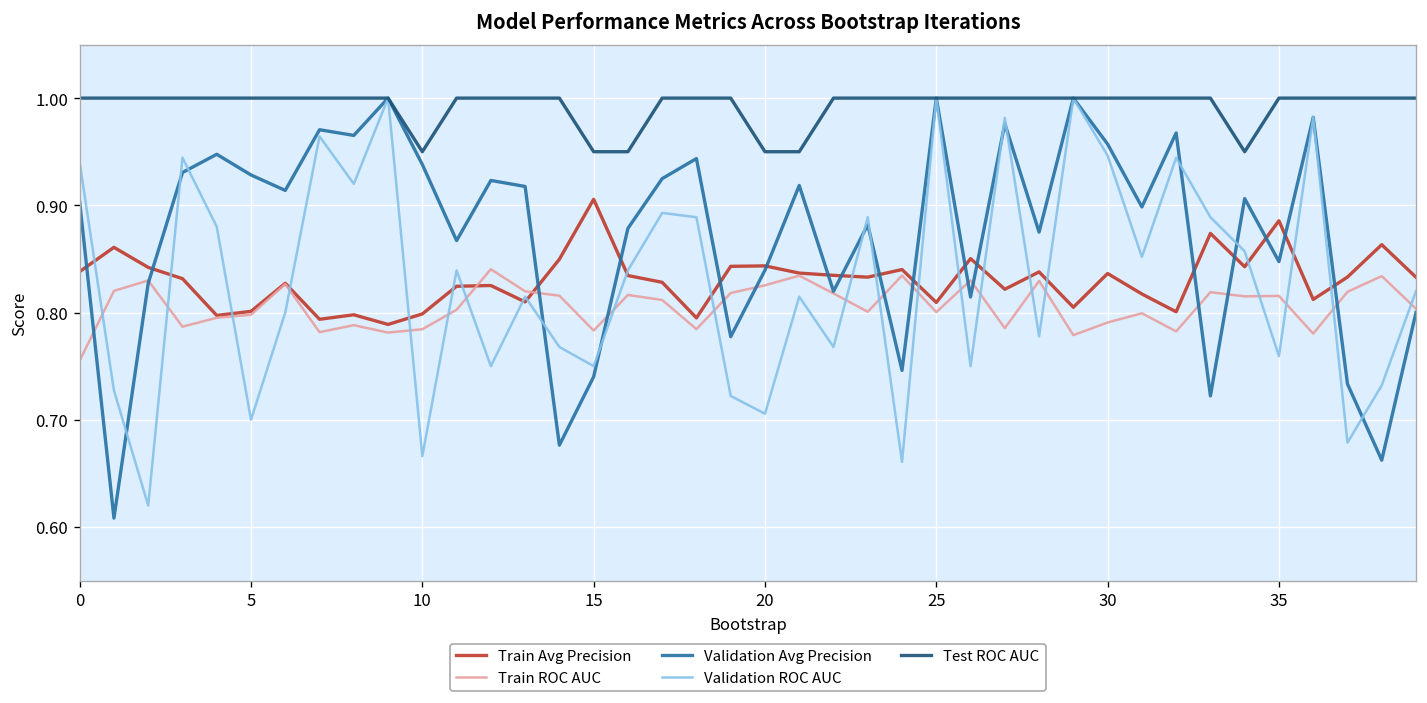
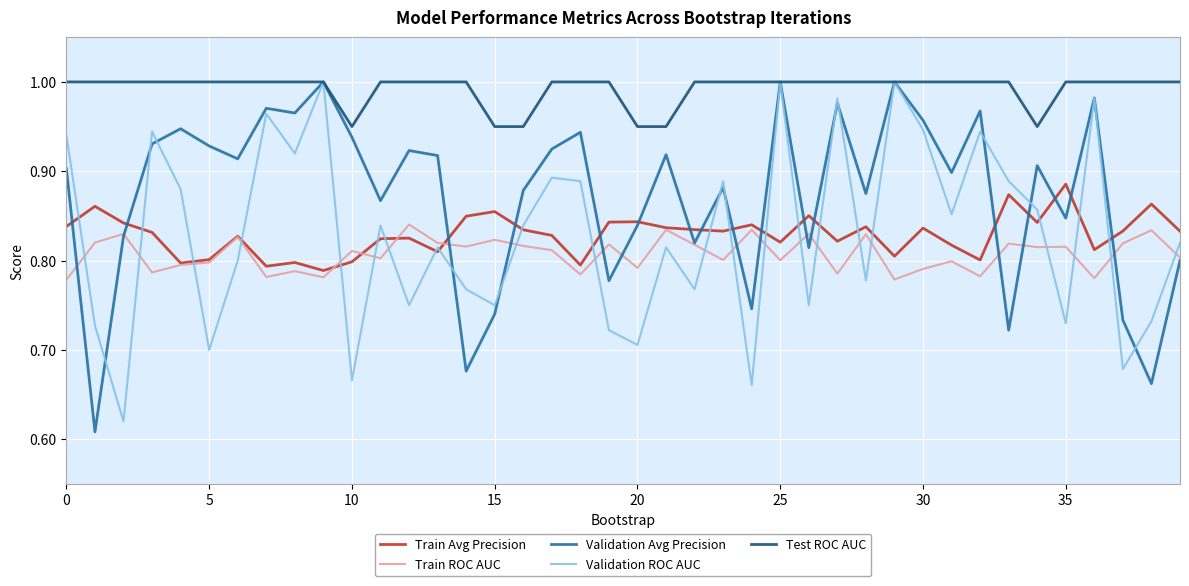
Train ROC AUC, 0: 0.76 -> 0.78
Train ROC AUC, 10: 0.78 -> 0.81
Train Avg Precision, 15: 0.91 -> 0.85
Train ROC AUC, 15: 0.78 -> 0.82
Train ROC AUC, 20: 0.83 -> 0.79
Train Avg Precision, 25: 0.81 -> 0.82
Validation ROC AUC, 35: 0.76 -> 0.73
